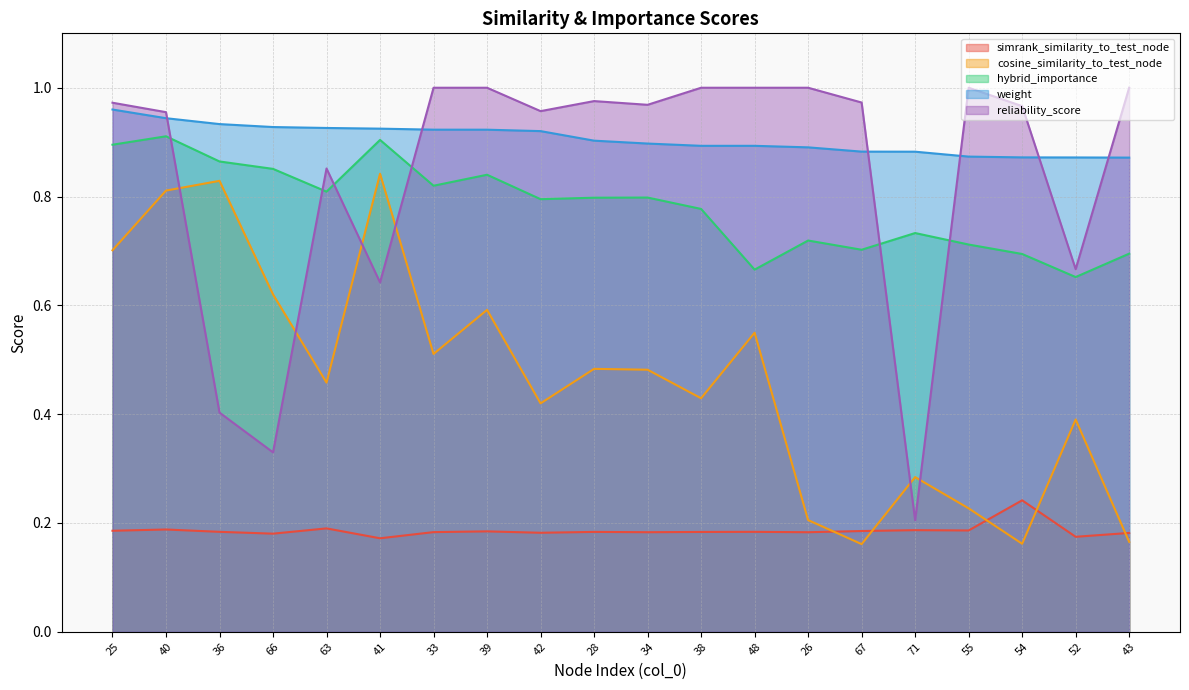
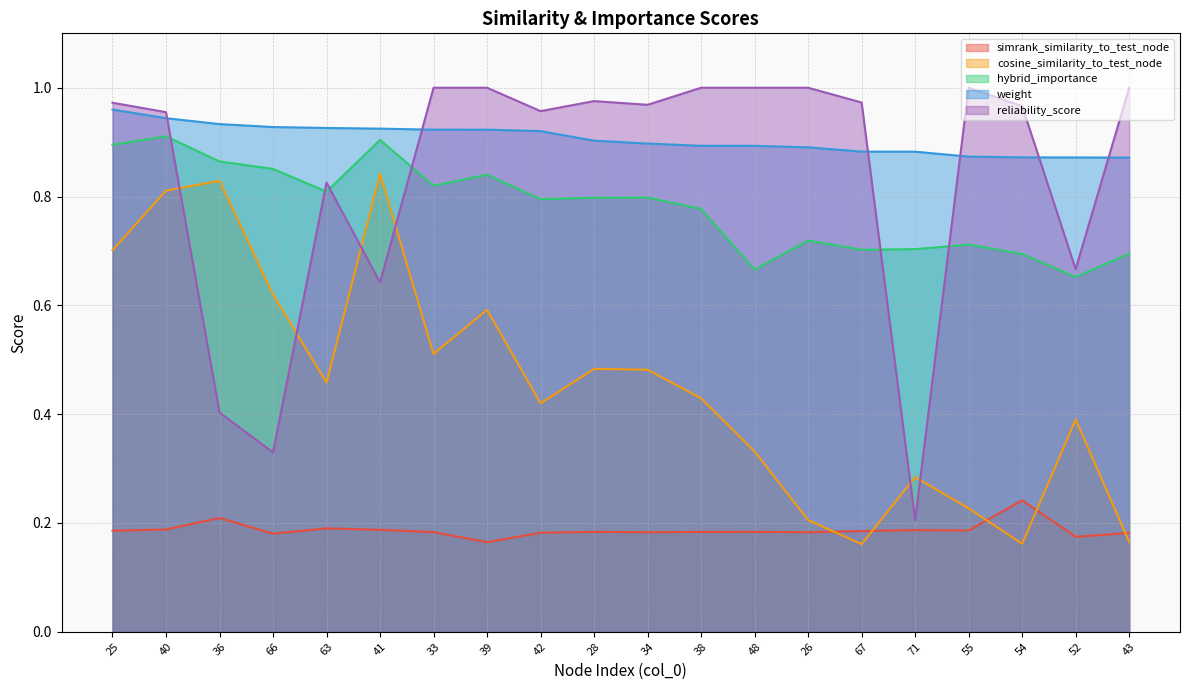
simrank_similarity_to_test_node, 36: 0.18 -> 0.21
reliability_score, 63: 0.85 -> 0.83
simrank_similarity_to_test_node, 41: 0.17 -> 0.19
simrank_similarity_to_test_node, 39: 0.18 -> 0.16
cosine_similarity_to_test_node, 48: 0.55 -> 0.33
hybrid_importance, 71: 0.73 -> 0.70
